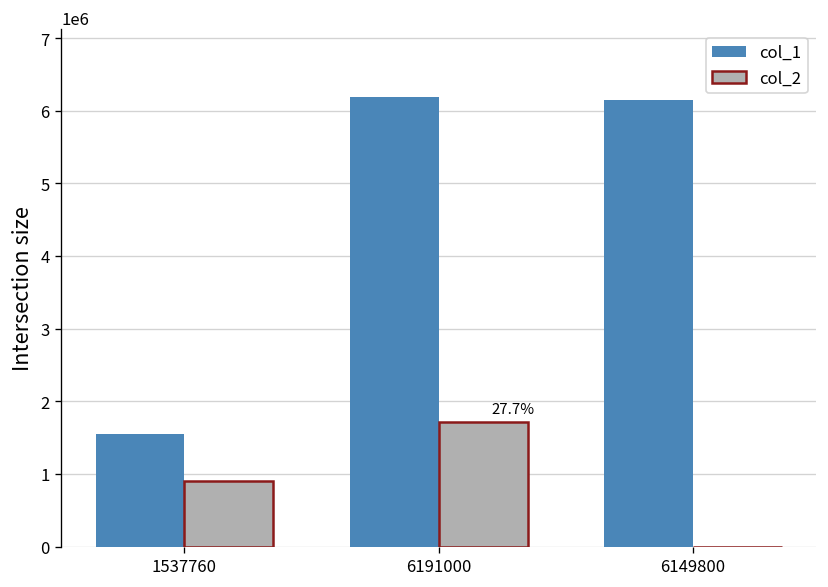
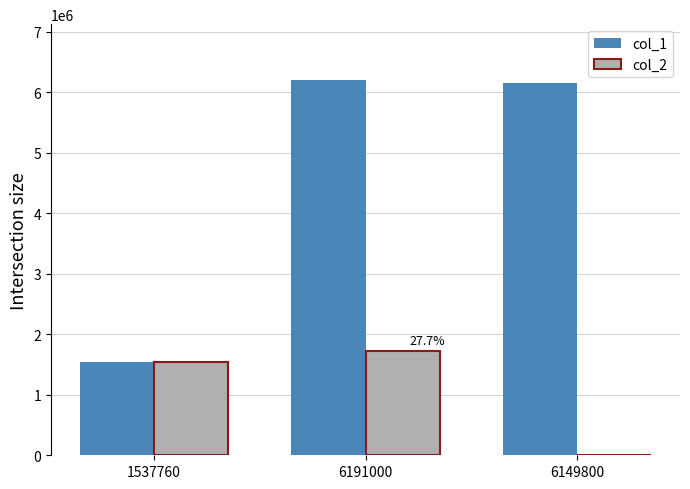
col_2, 1537760: 900000 -> 1500000
